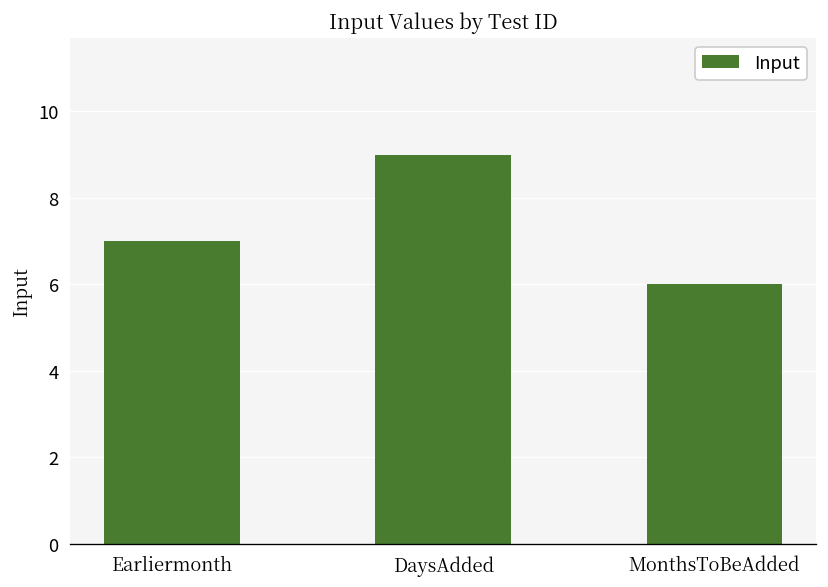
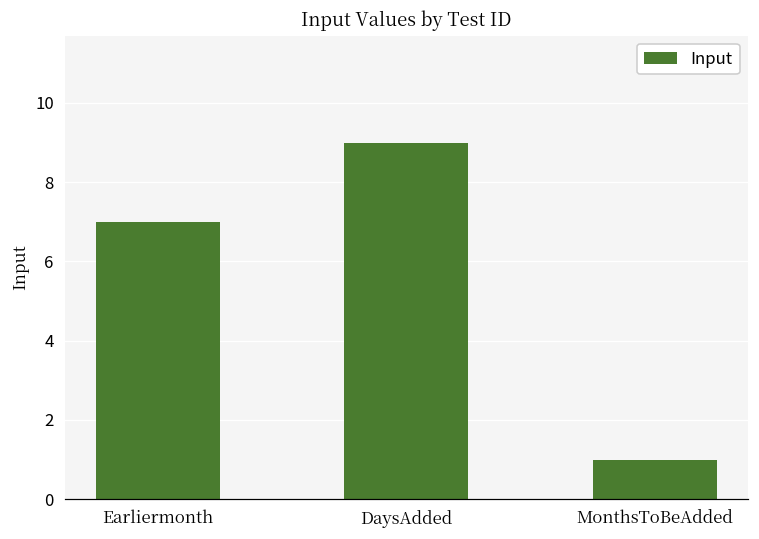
MonthsToBeAdded: 6 -> 1
